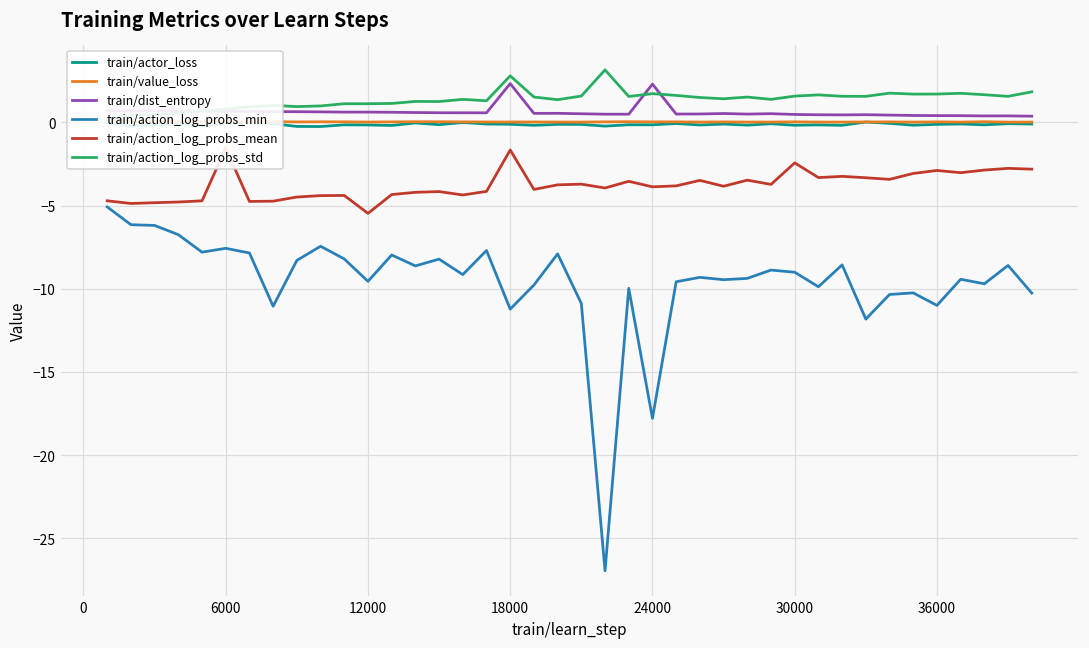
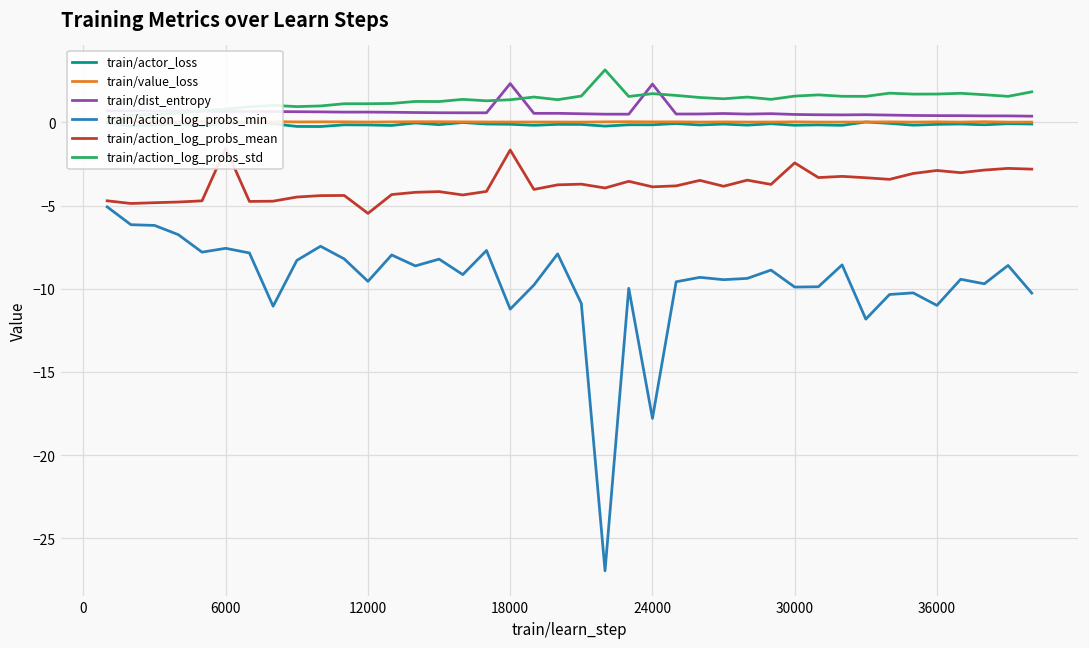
train/action_log_probs_std, 18000: 2.8 -> 1.4
train/action_log_probs_min, 30000: -9.0 -> -9.9
